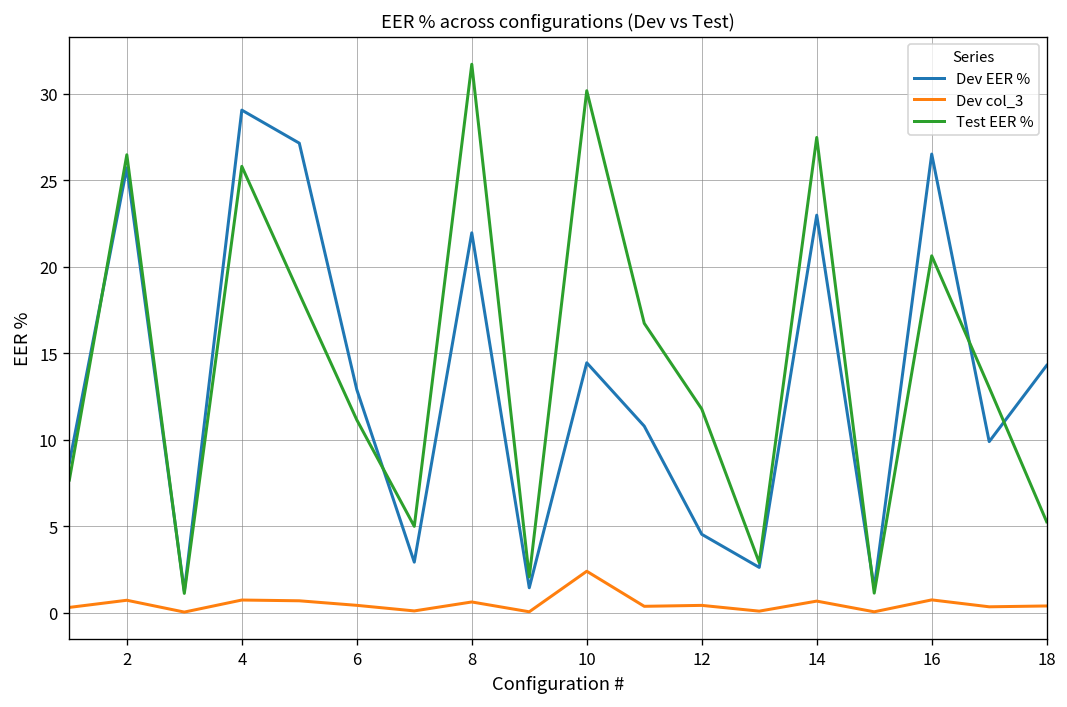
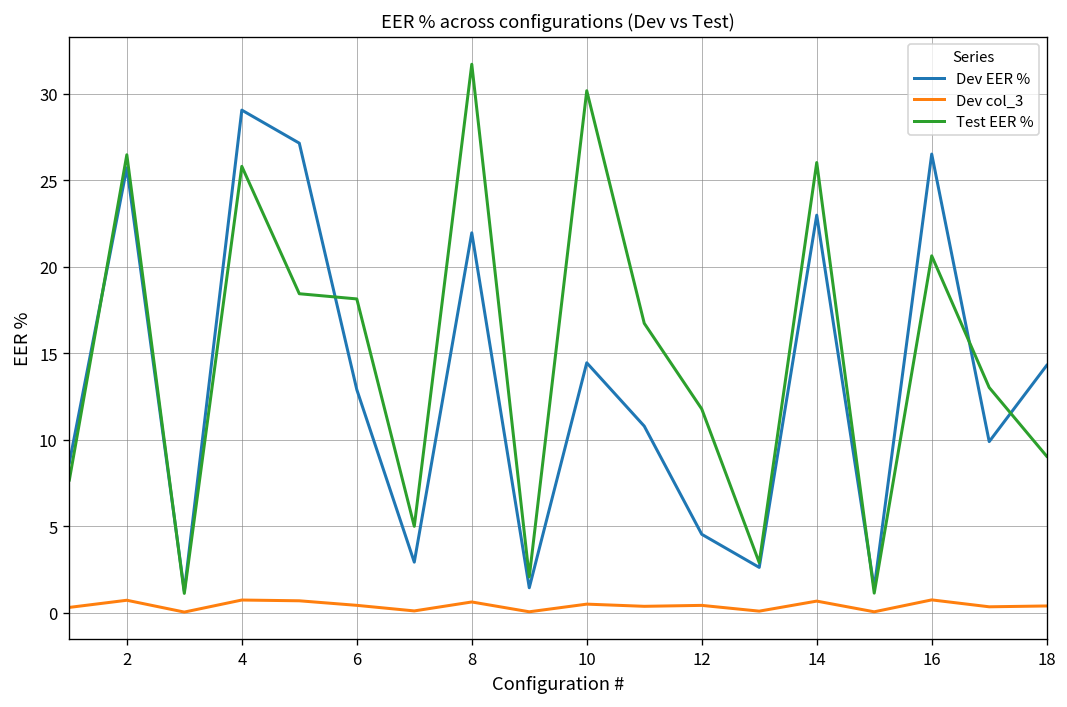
Test EER %, 6: 11.1 -> 18.1
Dev col_3, 10: 2.4 -> 0.5
Test EER %, 14: 27.5 -> 26.0
Test EER %, 18: 5.3 -> 9.0
